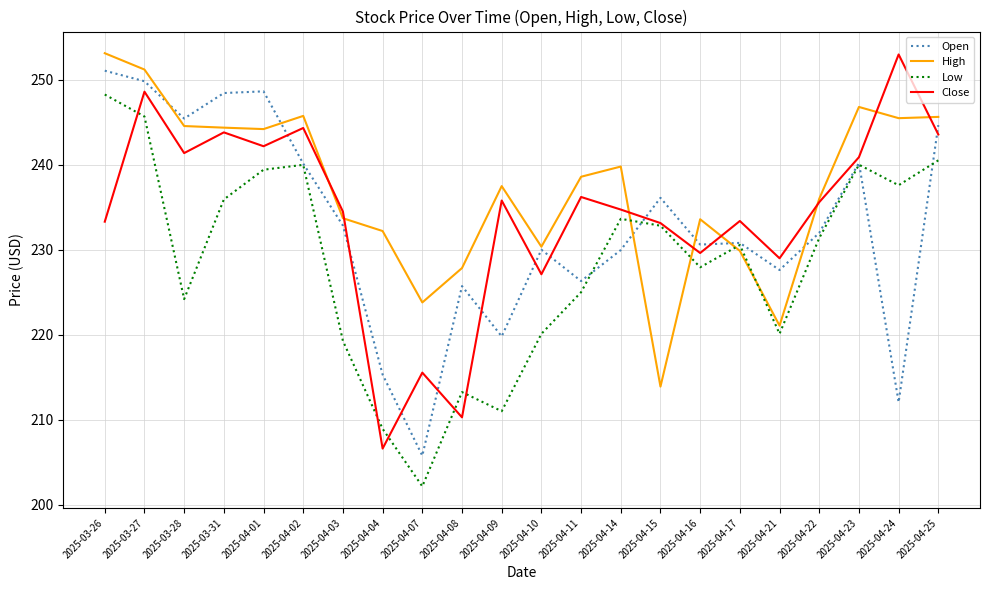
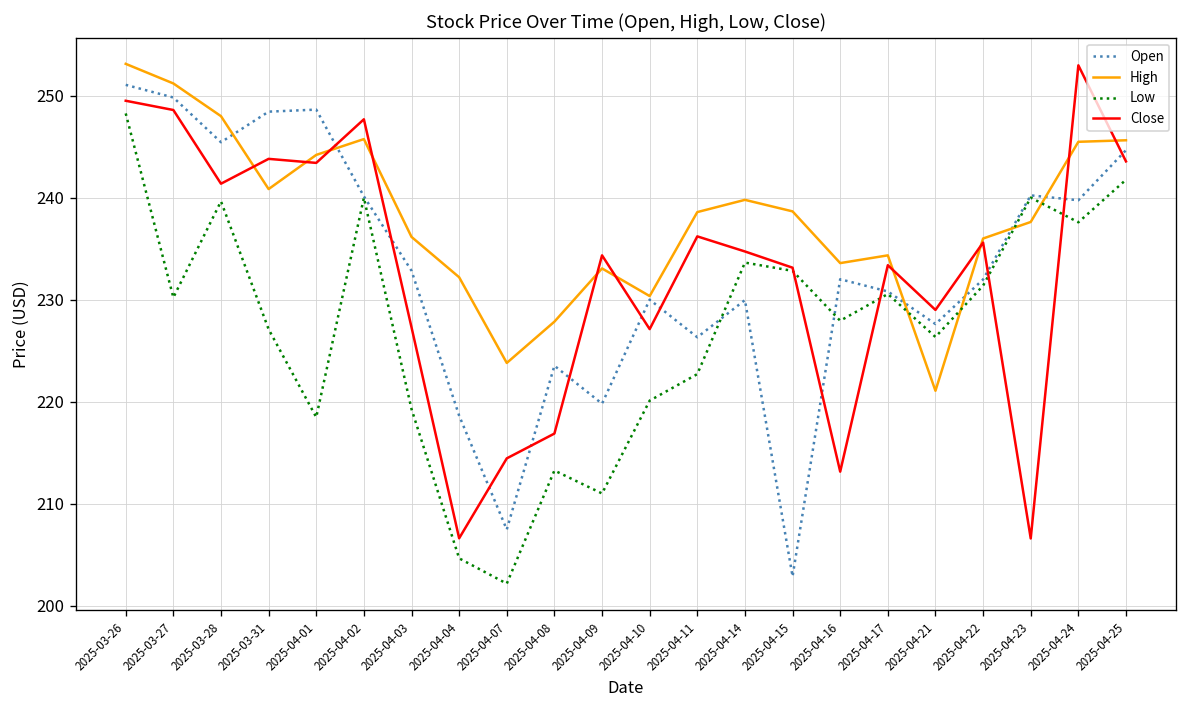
Close, 2025-03-26: 233 -> 249
Low, 2025-03-27: 246 -> 230
High, 2025-03-28: 245 -> 248
Low, 2025-03-28: 224 -> 240
High, 2025-03-31: 244 -> 241
Low, 2025-03-31: 236 -> 227
Low, 2025-04-01: 239 -> 218
Close, 2025-04-01: 242 -> 243
Close, 2025-04-02: 244 -> 248
High, 2025-04-03: 234 -> 236
Close, 2025-04-03: 234 -> 227
Open, 2025-04-04: 215 -> 219
Low, 2025-04-04: 209 -> 205
Open, 2025-04-07: 206 -> 207
Close, 2025-04-07: 216 -> 214
Open, 2025-04-08: 226 -> 224
Close, 2025-04-08: 210 -> 217
High, 2025-04-09: 237 -> 233
Close, 2025-04-09: 236 -> 234
Low, 2025-04-11: 225 -> 223
Open, 2025-04-15: 236 -> 203
High, 2025-04-15: 214 -> 239
Open, 2025-04-16: 231 -> 232
Close, 2025-04-16: 230 -> 213
High, 2025-04-17: 230 -> 234
Low, 2025-04-21: 220 -> 226
High, 2025-04-23: 247 -> 238
Close, 2025-04-23: 241 -> 207
Open, 2025-04-24: 212 -> 240
Low, 2025-04-25: 241 -> 242
